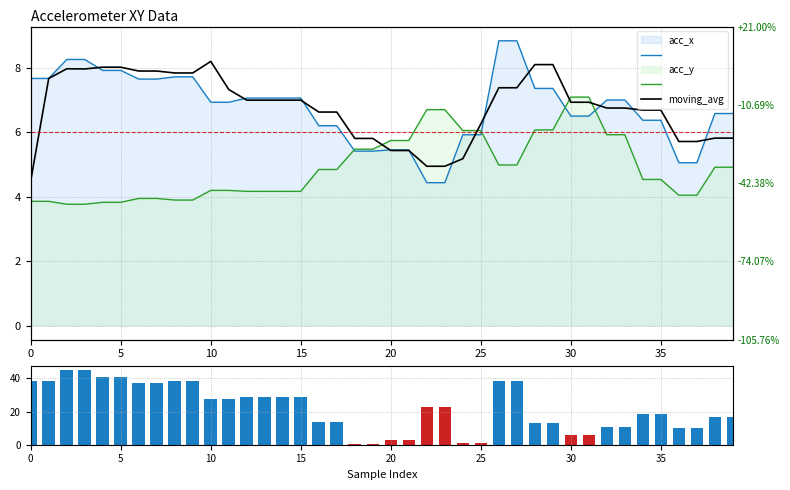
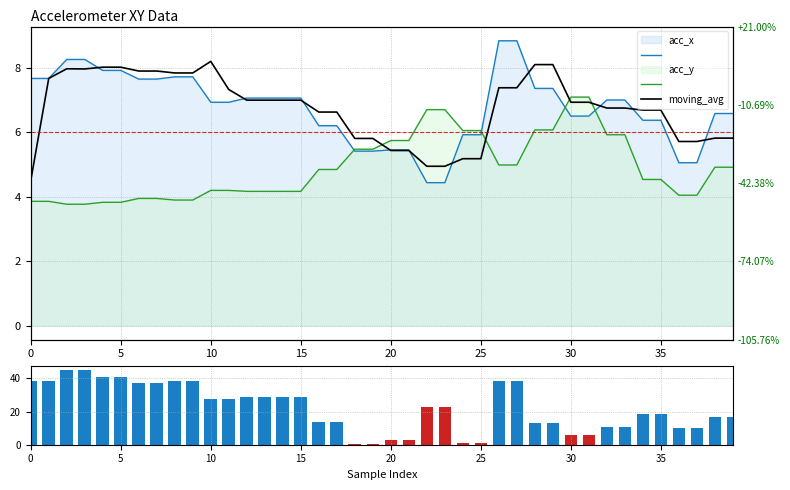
Accelerometer XY Data, moving_avg, 25: 6.3 -> 5.2
